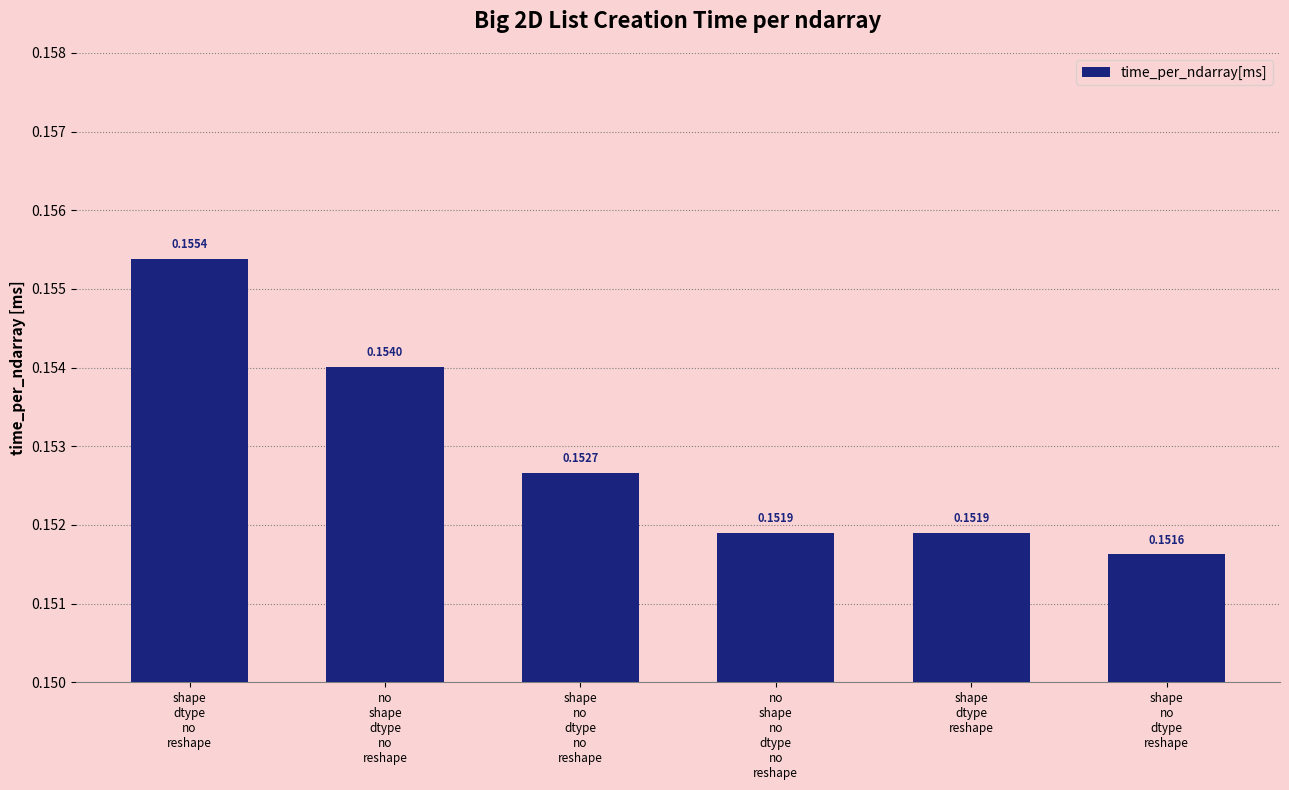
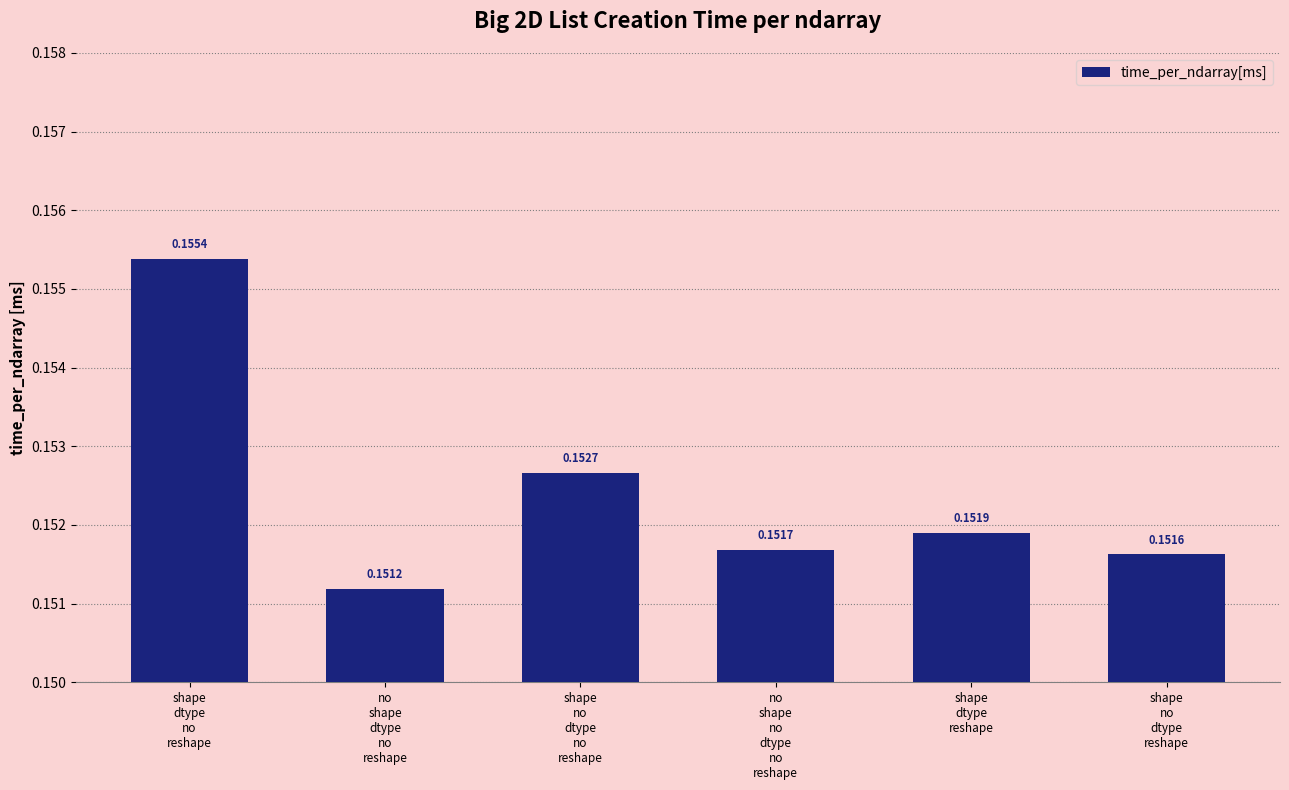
no shape dtype no reshape: 0.1540 -> 0.1512
no shape no dtype no reshape: 0.1519 -> 0.1517
